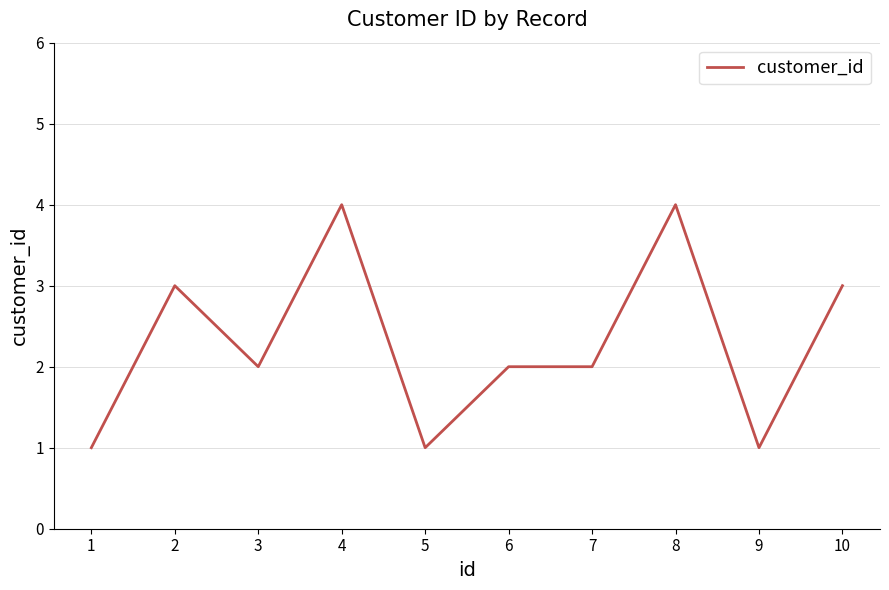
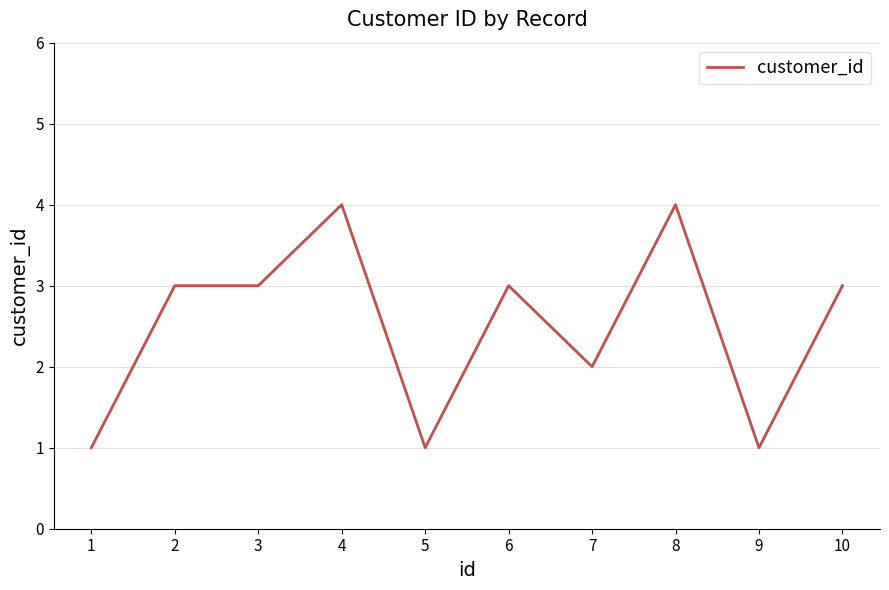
3: 2 -> 3
6: 2 -> 3
